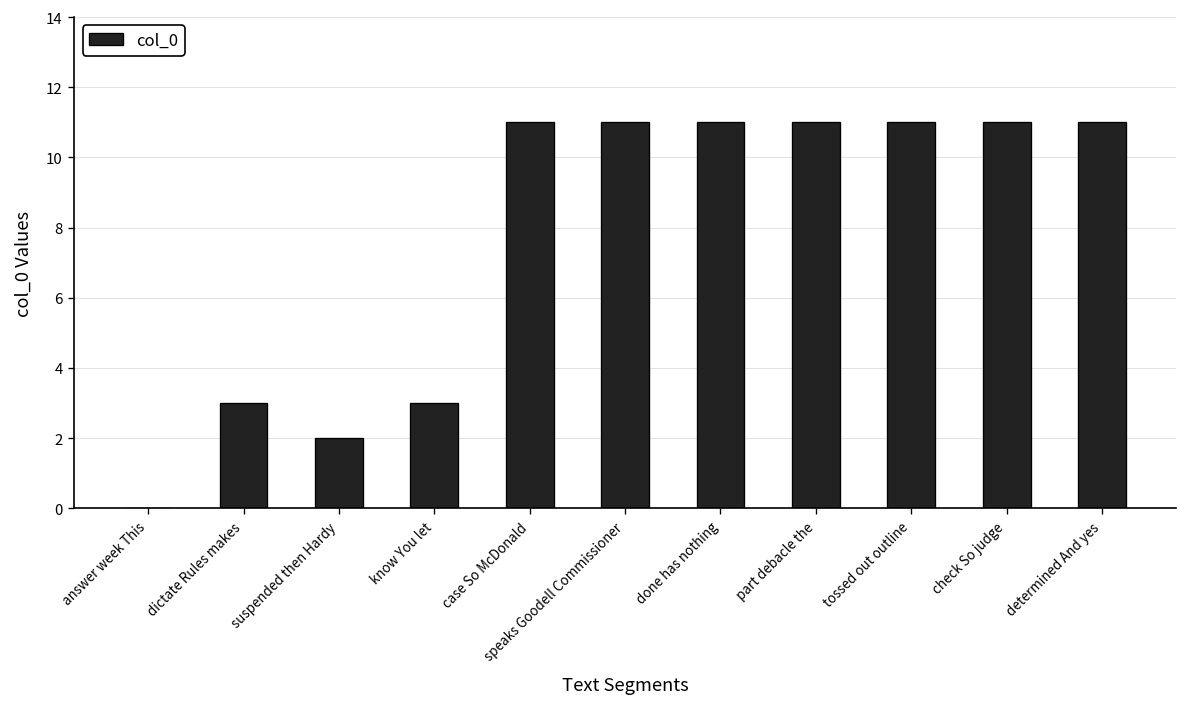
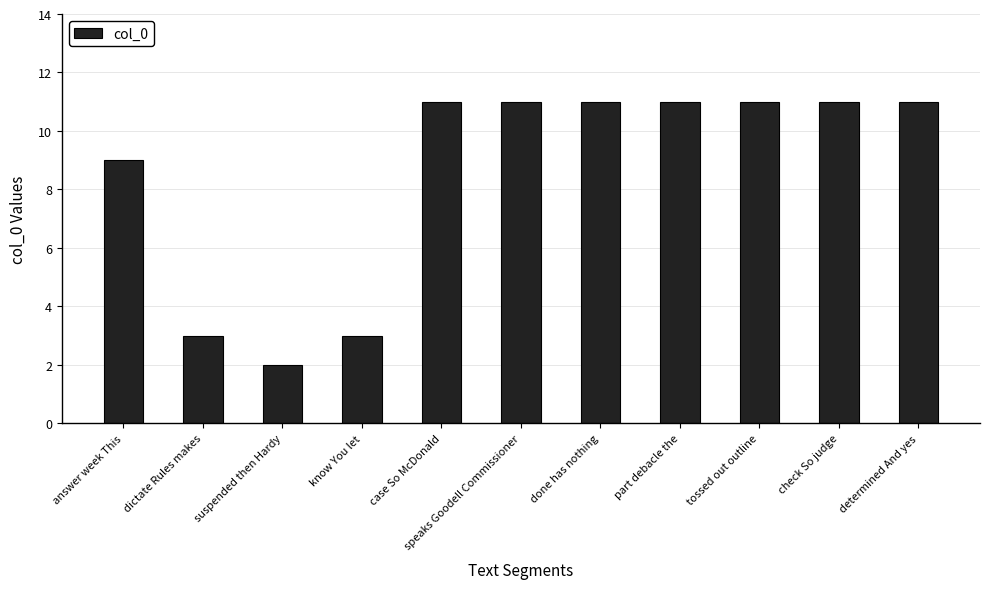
answer week This: 0 -> 9
